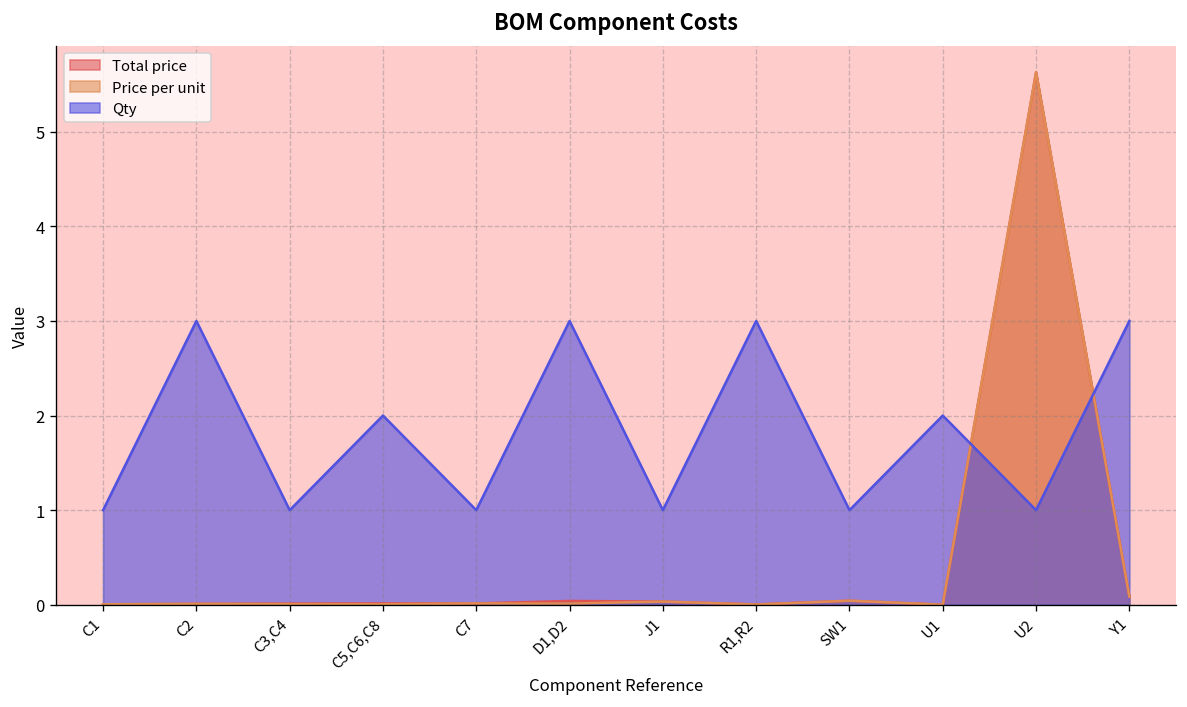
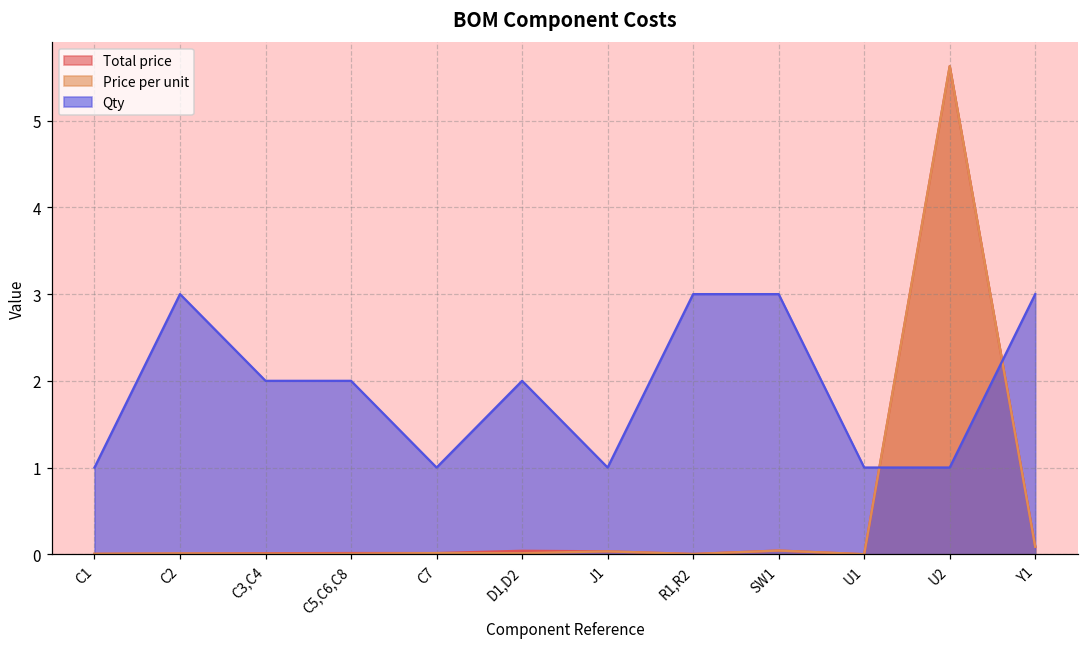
Qty, C3,C4: 1 -> 2
Qty, D1,D2: 3 -> 2
Qty, SW1: 1 -> 3
Qty, U1: 2 -> 1
